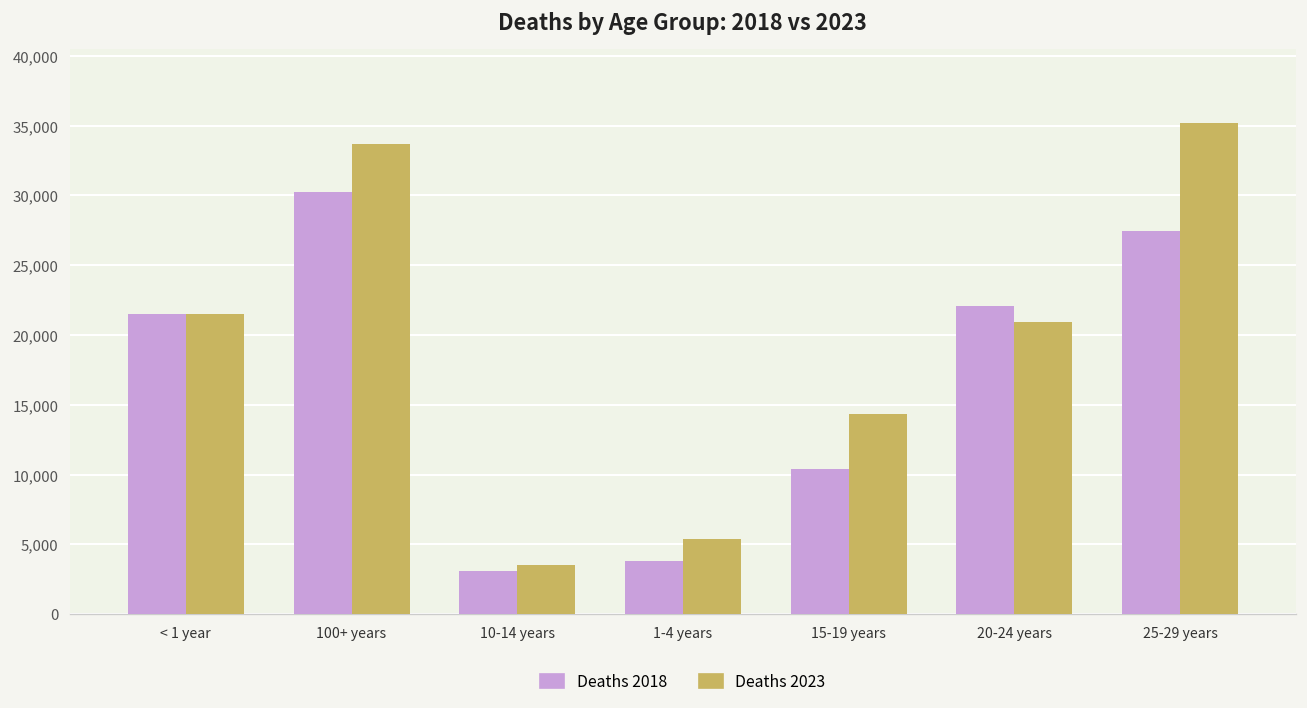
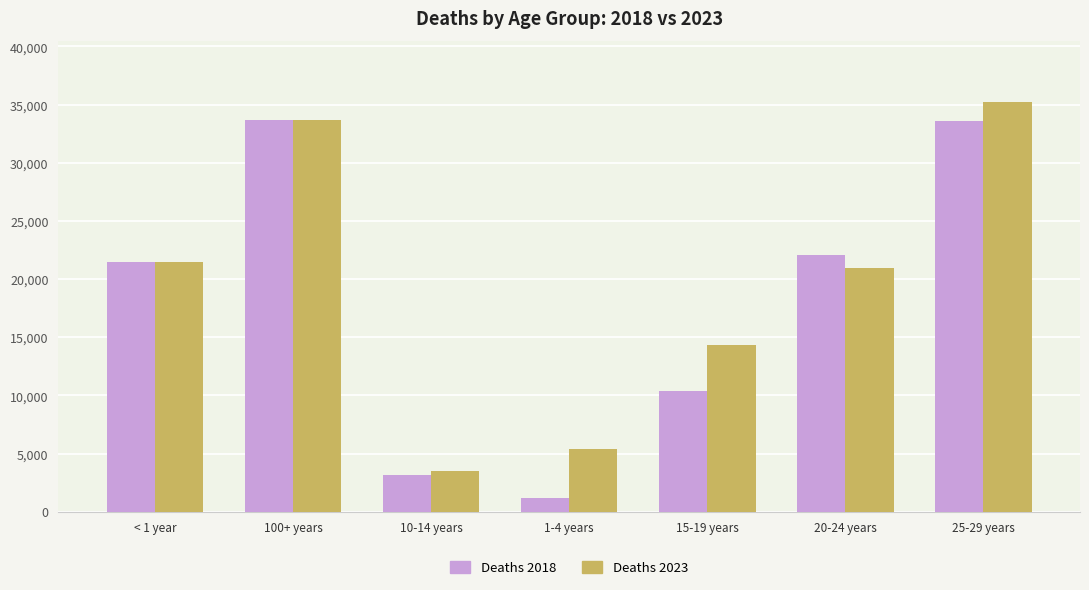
Deaths 2018, 100+ years: 30,200 -> 33,700
Deaths 2018, 1-4 years: 3,800 -> 1,200
Deaths 2018, 25-29 years: 27,500 -> 33,600
